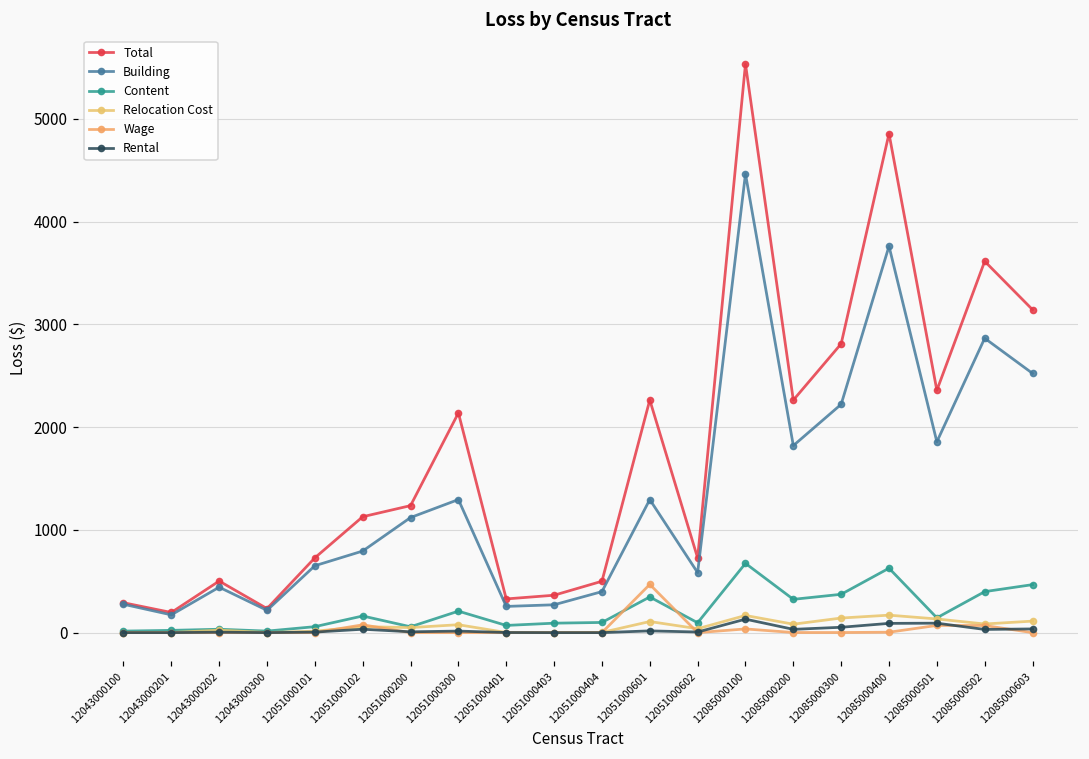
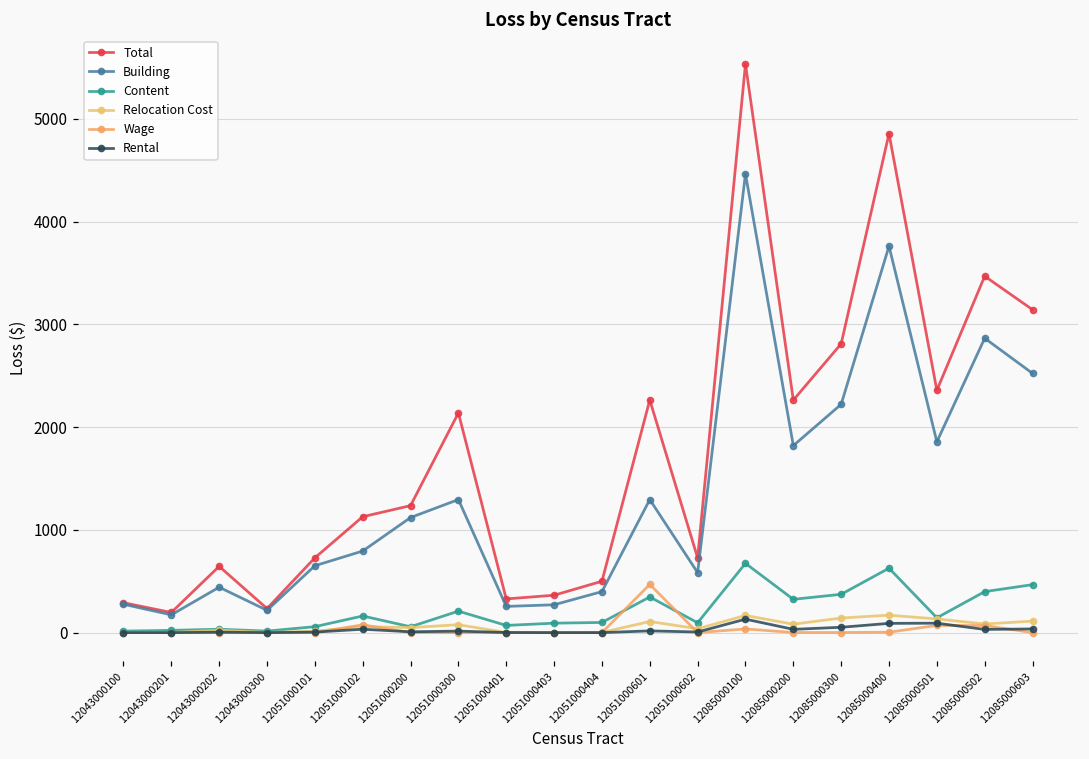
Total, 12043000202: 500 -> 600
Total, 12085000502: 3600 -> 3500
